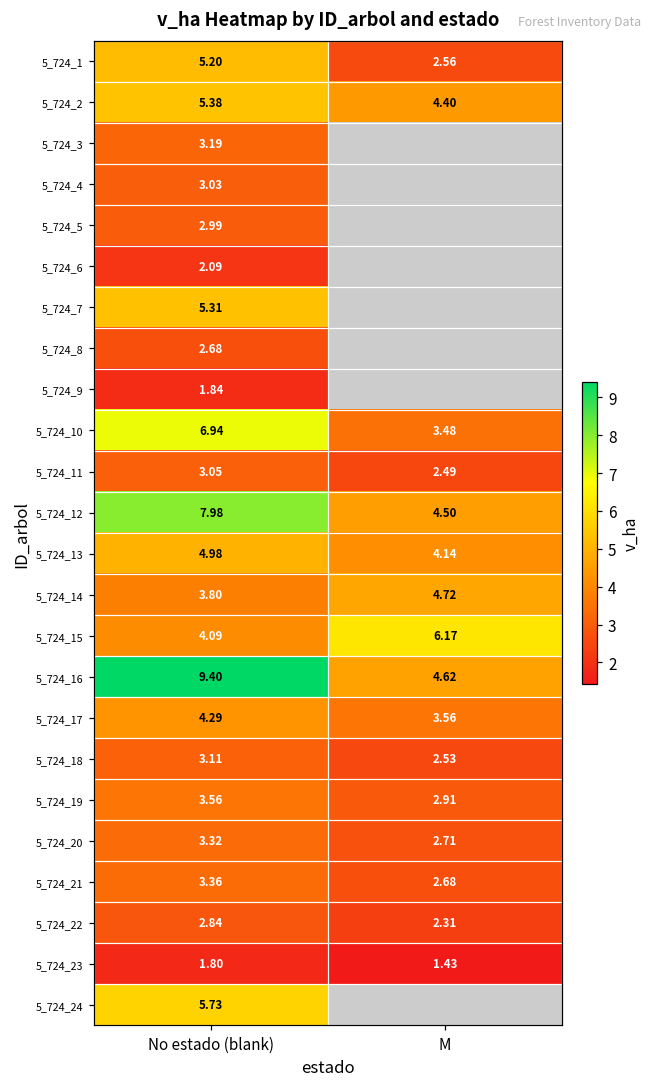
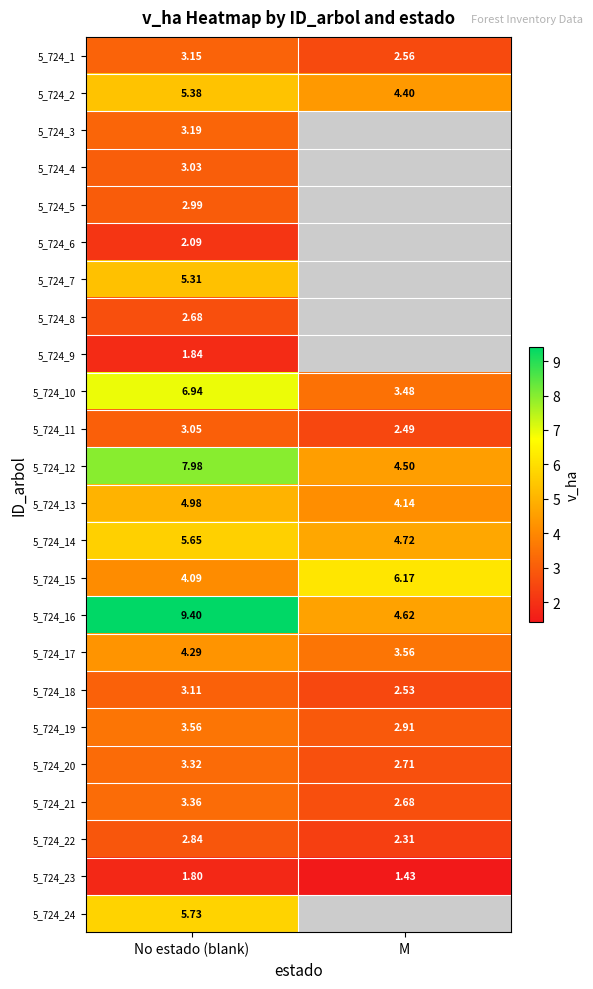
5_724_1, No estado (blank): 5.20 -> 3.15
5_724_14, No estado (blank): 3.80 -> 5.65
